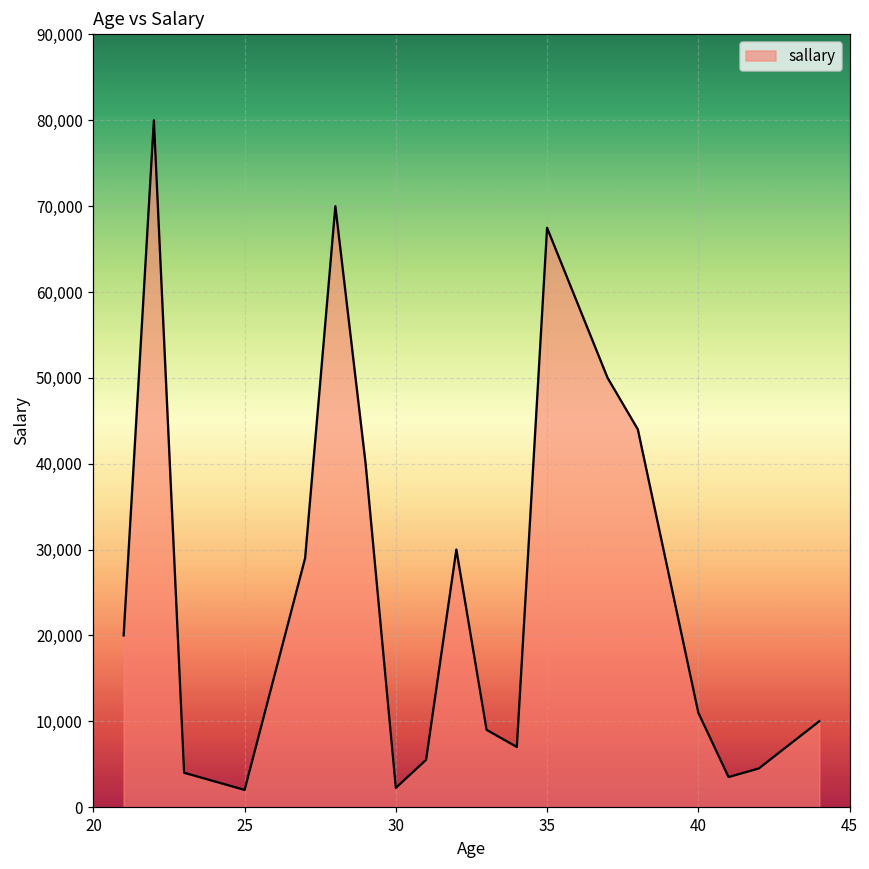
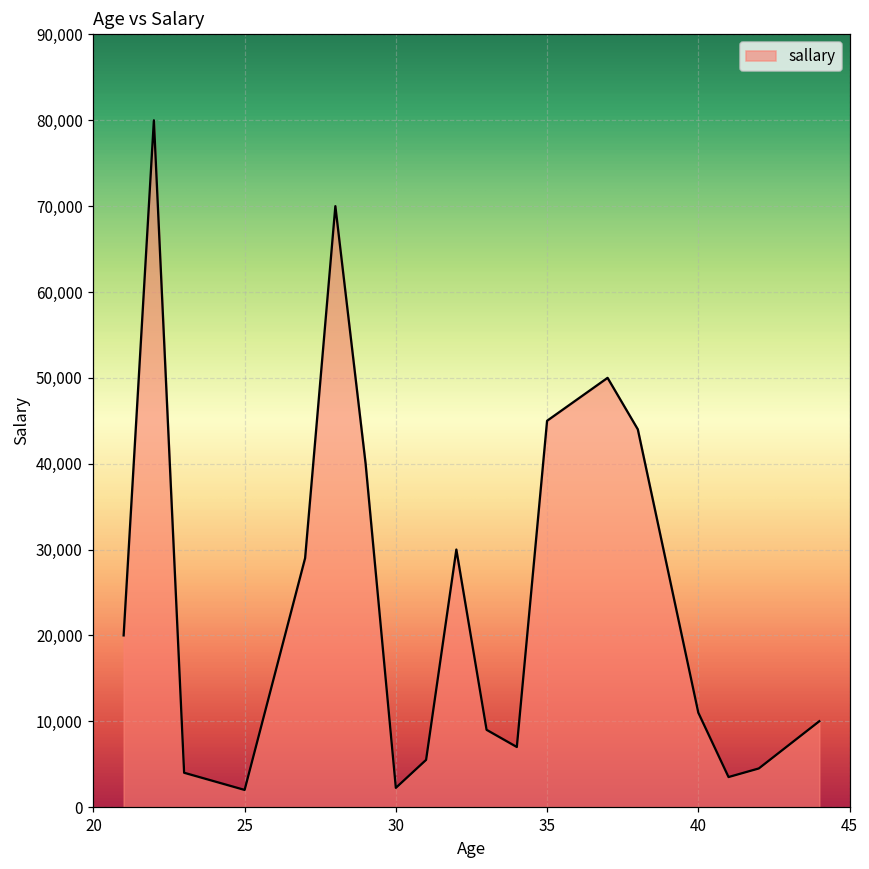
35: 67,000 -> 45,000
